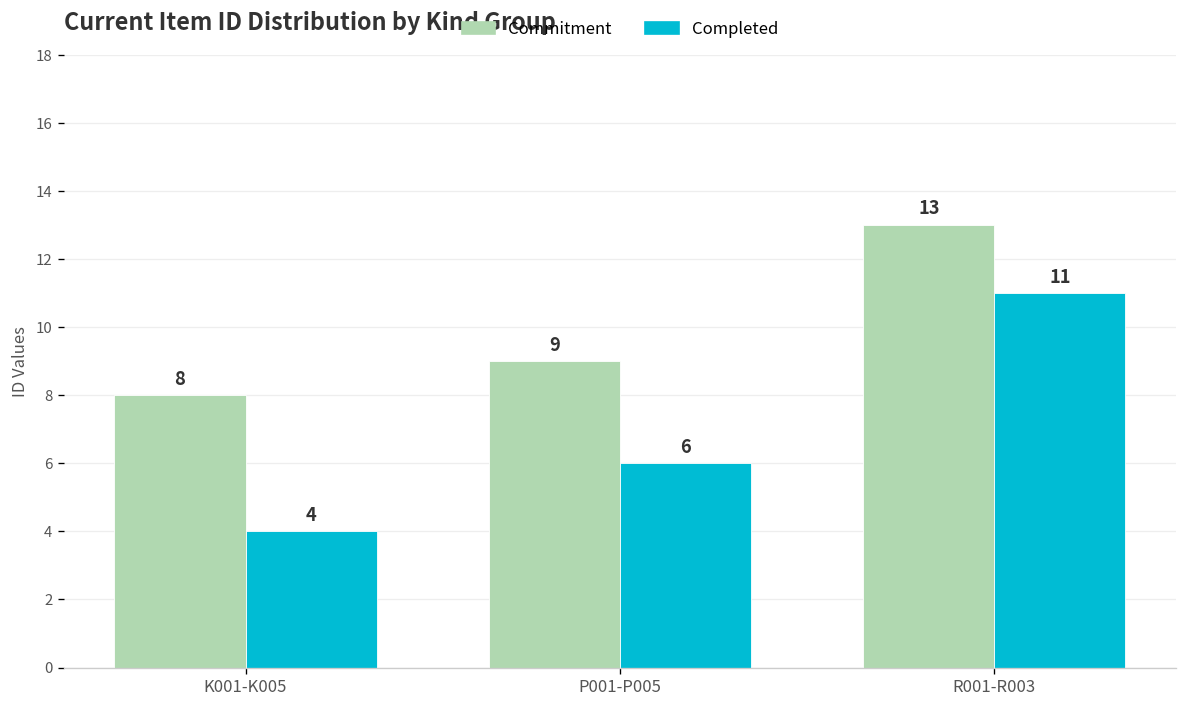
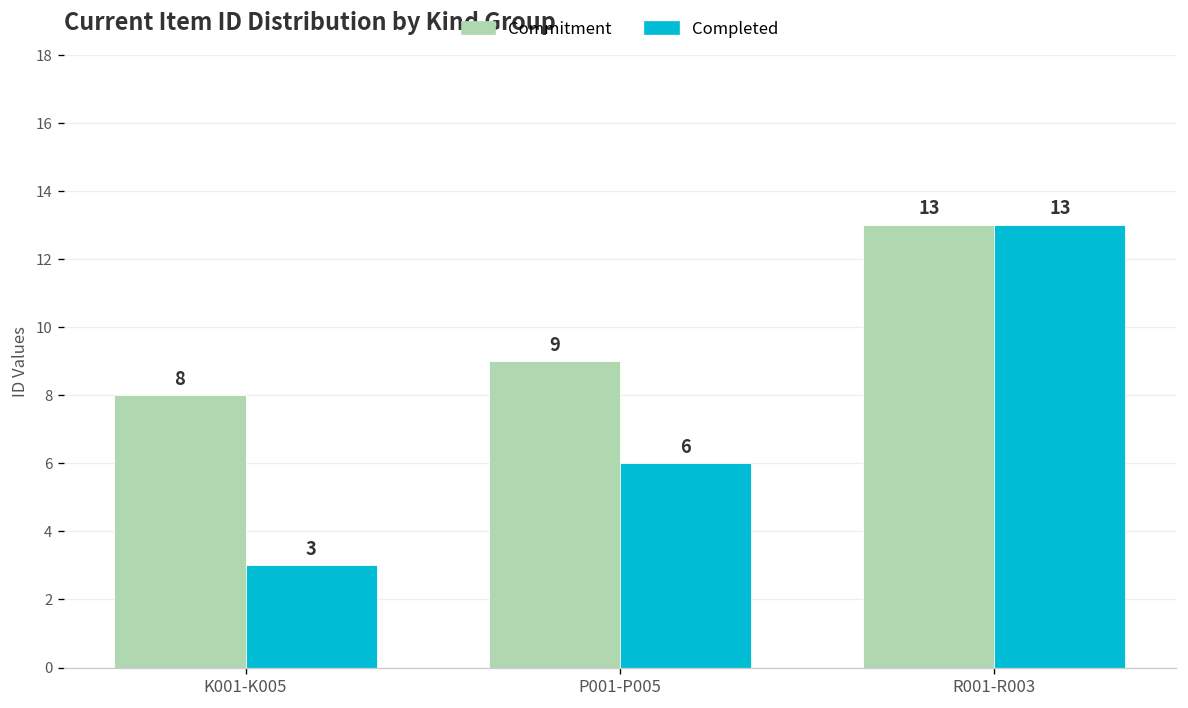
Completed, K001-K005: 4 -> 3
Completed, R001-R003: 11 -> 13
